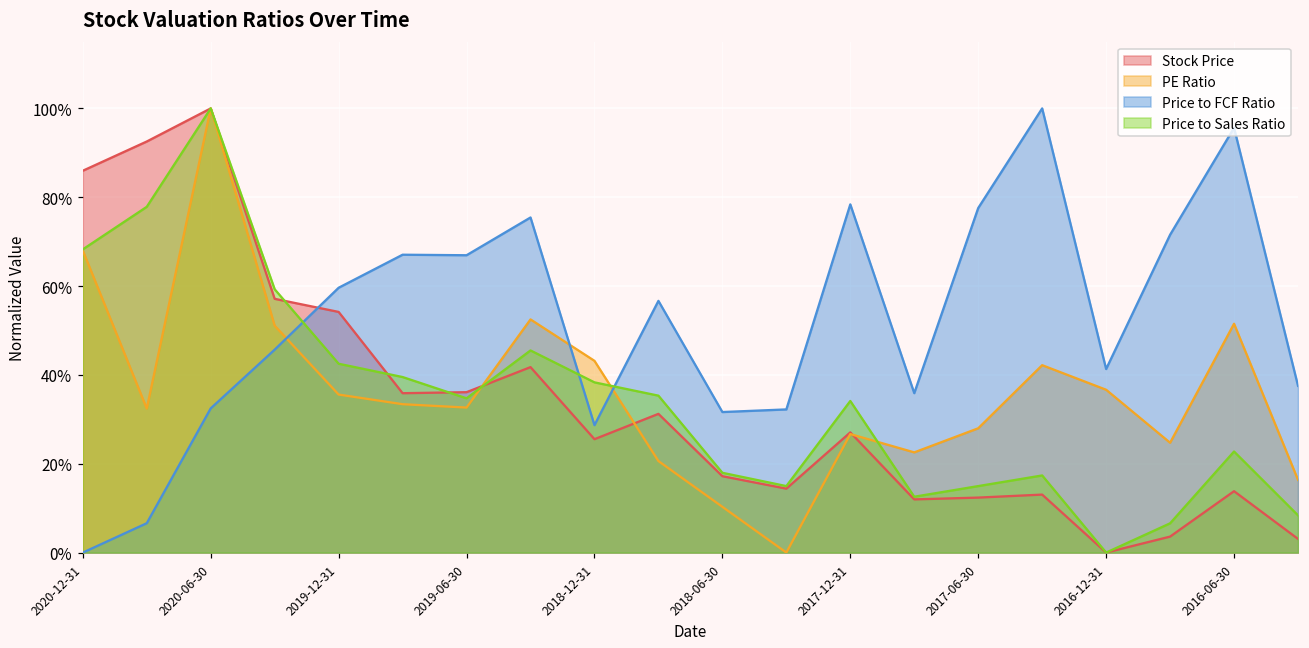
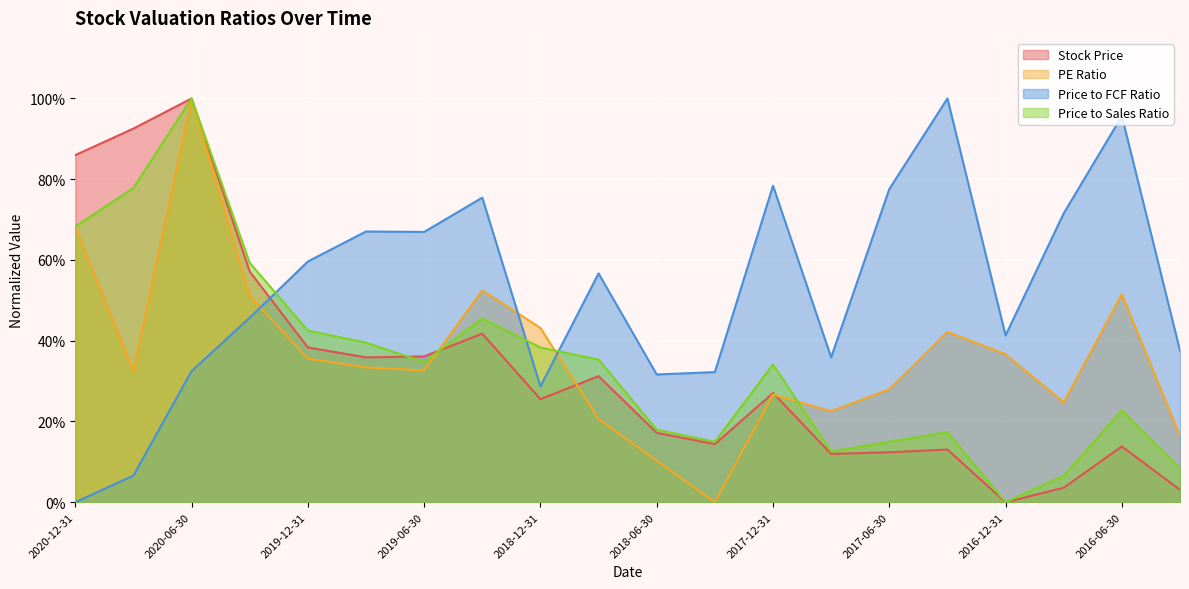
Stock Price, 2019-12-31: 54% -> 38%
